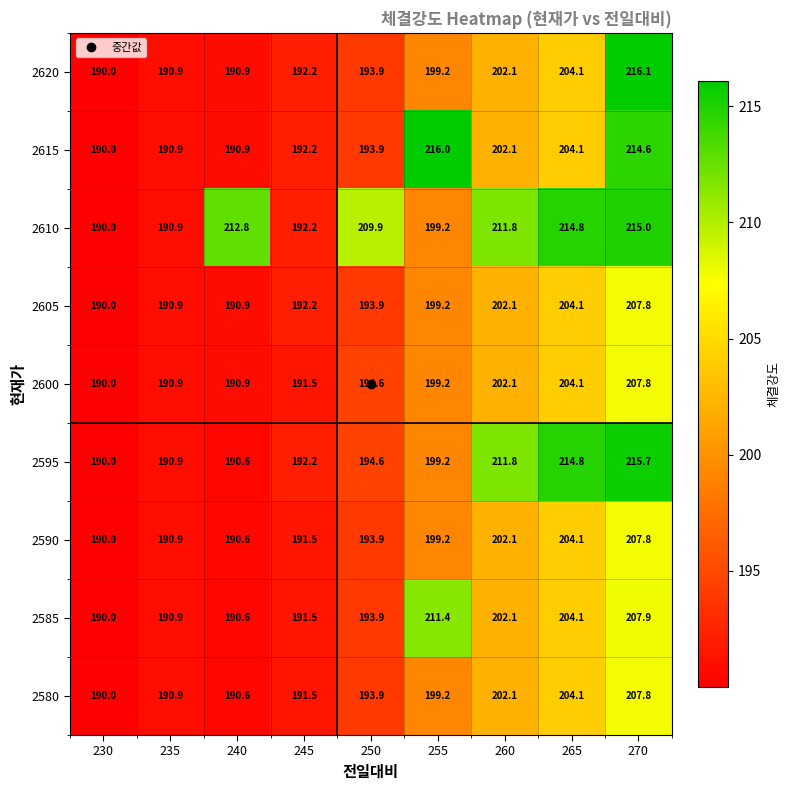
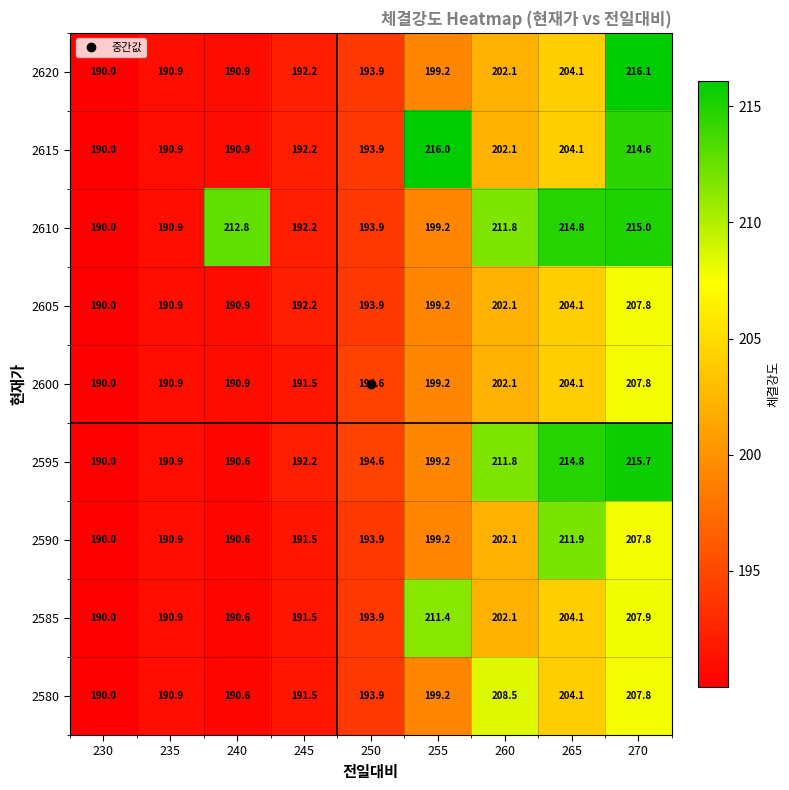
2610, 250: 209.9 -> 193.9
2590, 265: 204.1 -> 211.9
2580, 260: 202.1 -> 208.5
